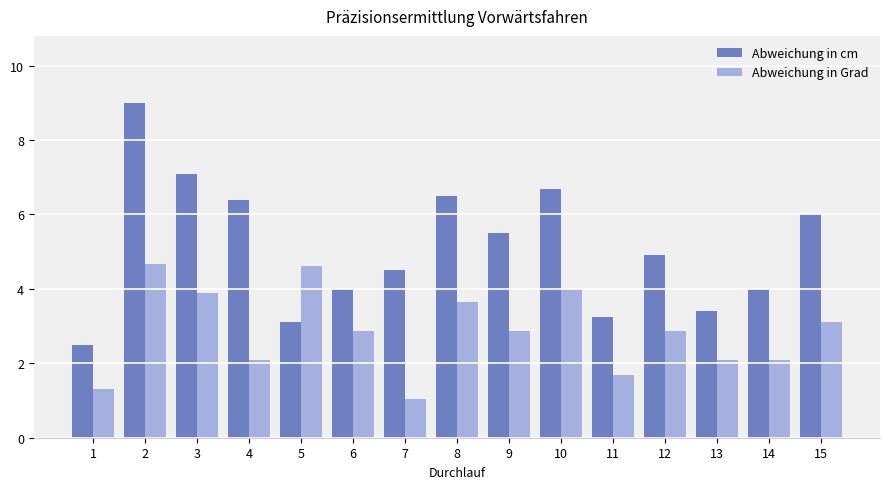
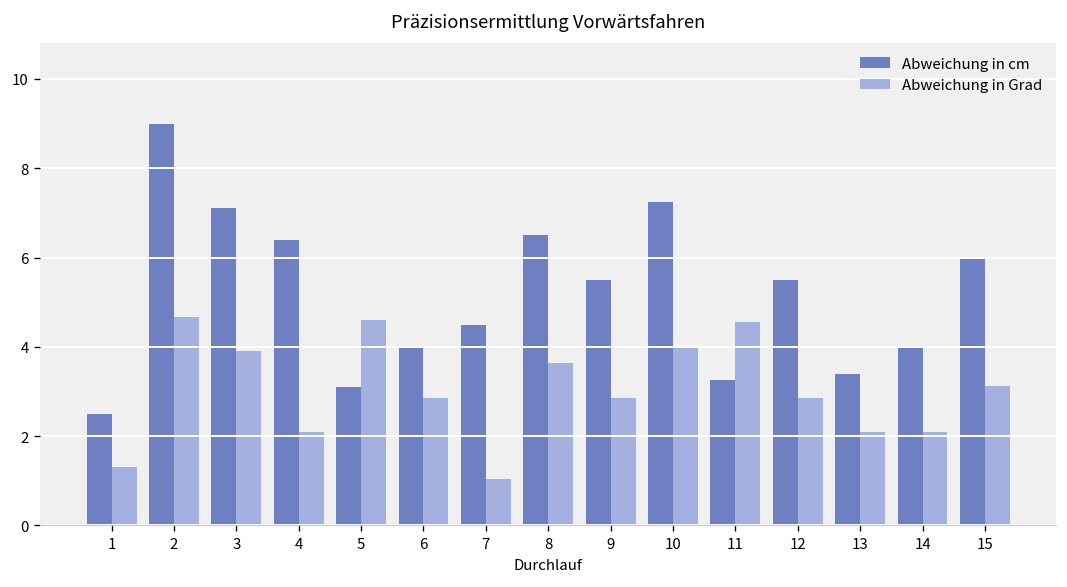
Abweichung in cm, 10: 6.7 -> 7.3
Abweichung in Grad, 11: 1.7 -> 4.5
Abweichung in cm, 12: 4.9 -> 5.5
